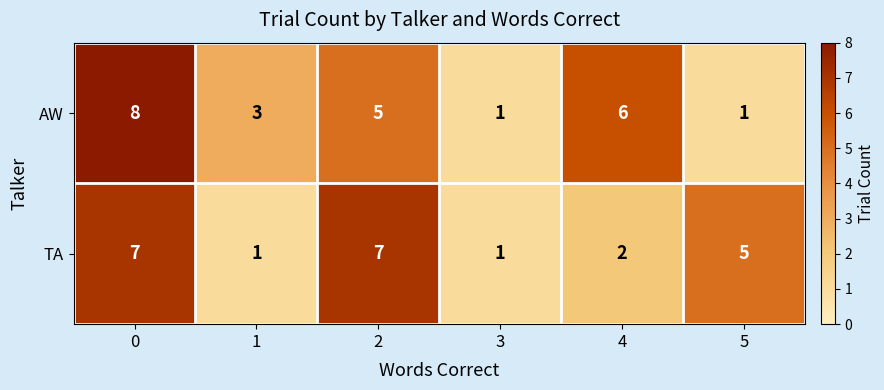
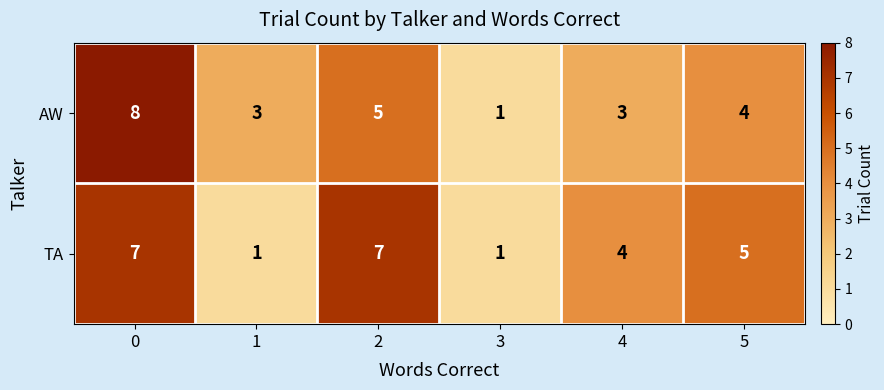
AW, 4: 6 -> 3
AW, 5: 1 -> 4
TA, 4: 2 -> 4
